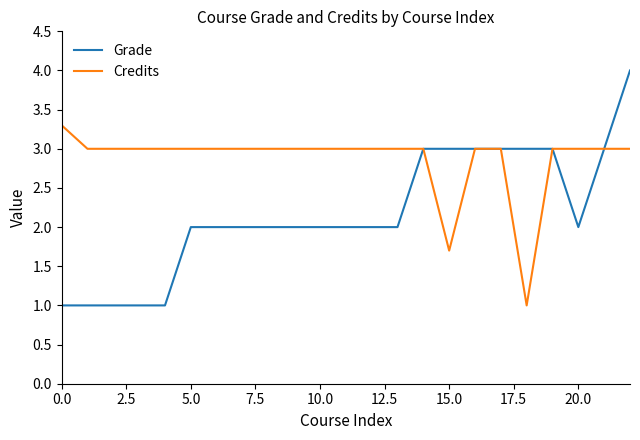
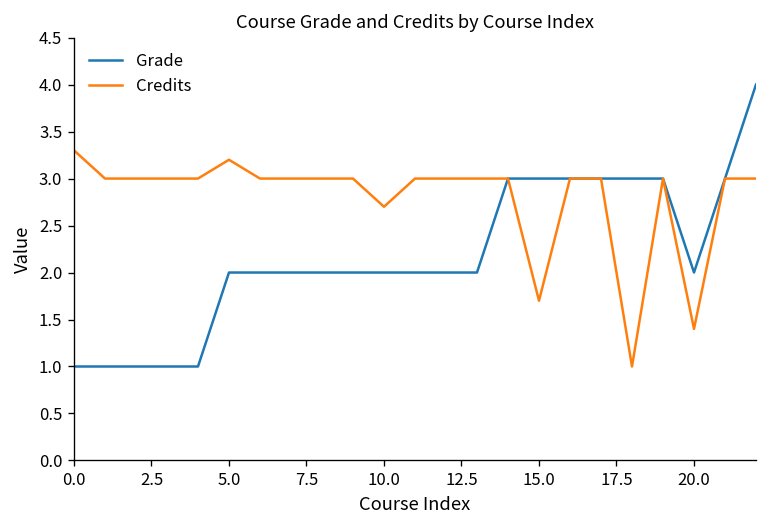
Credits, 5.0: 3.0 -> 3.2
Credits, 10.0: 3.0 -> 2.7
Credits, 20.0: 3.0 -> 1.4
